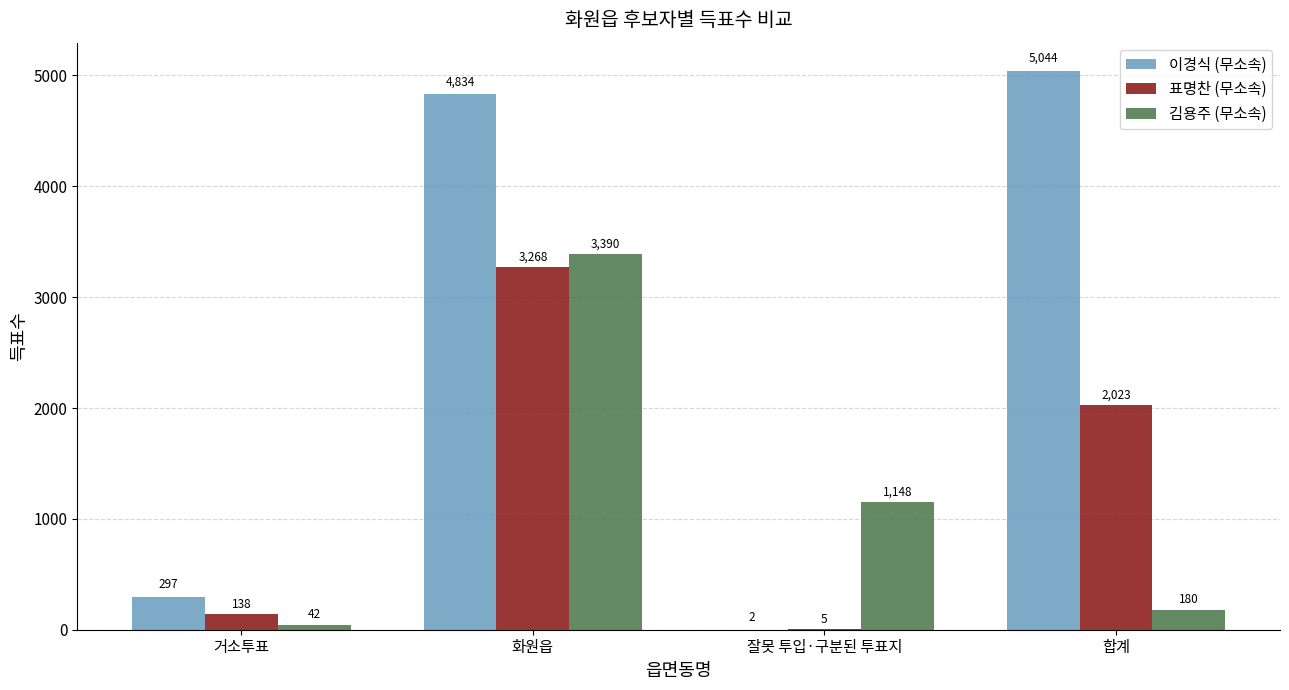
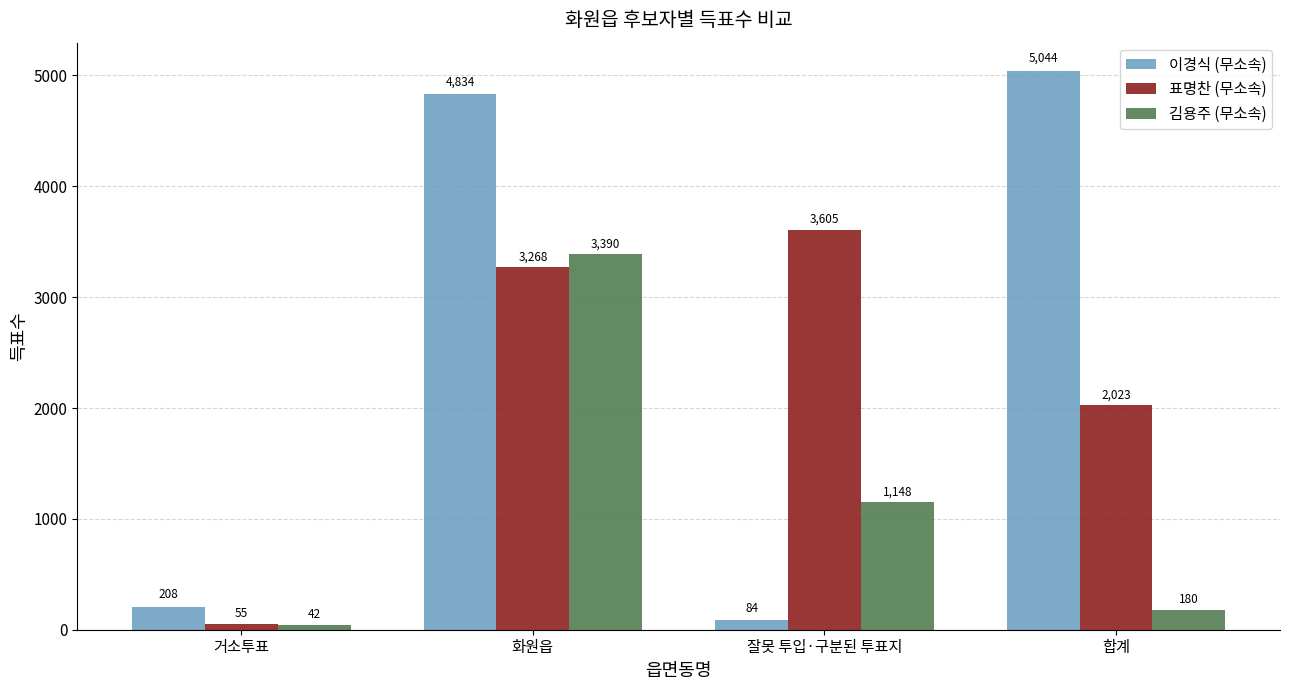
이경식 (무소속), 거소투표: 297 -> 208
표명찬 (무소속), 거소투표: 138 -> 55
이경식 (무소속), 잘못 투입·구분된 투표지: 2 -> 84
표명찬 (무소속), 잘못 투입·구분된 투표지: 5 -> 3,605
